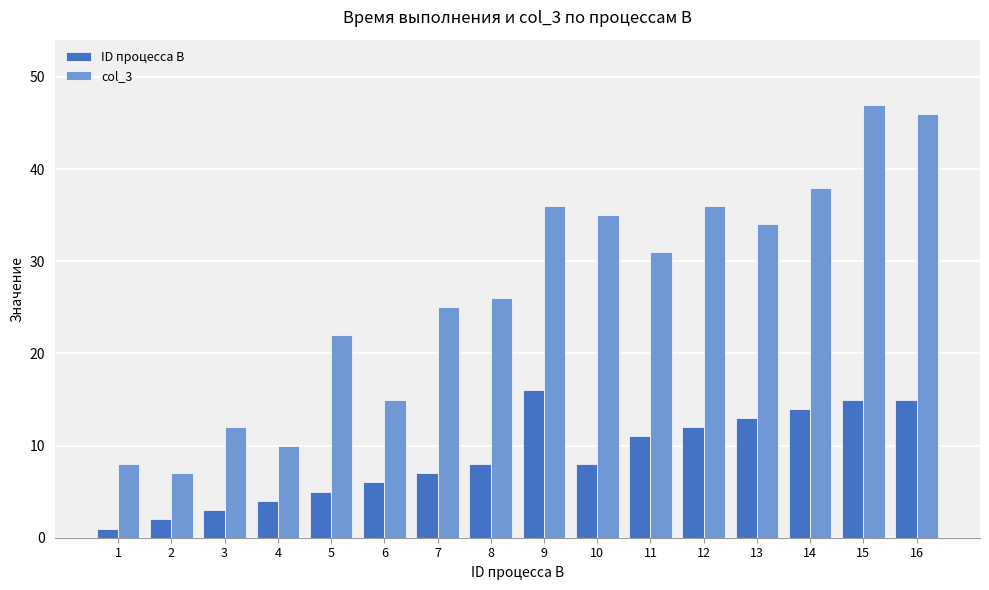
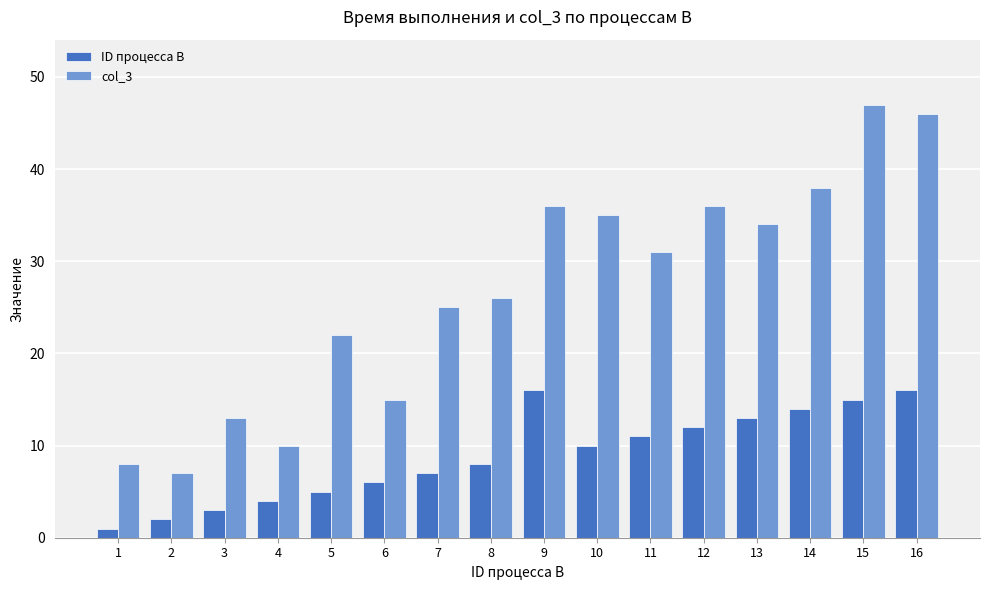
col_3, 3: 12 -> 13
ID процесса B, 10: 8 -> 10
ID процесса B, 16: 15 -> 16
